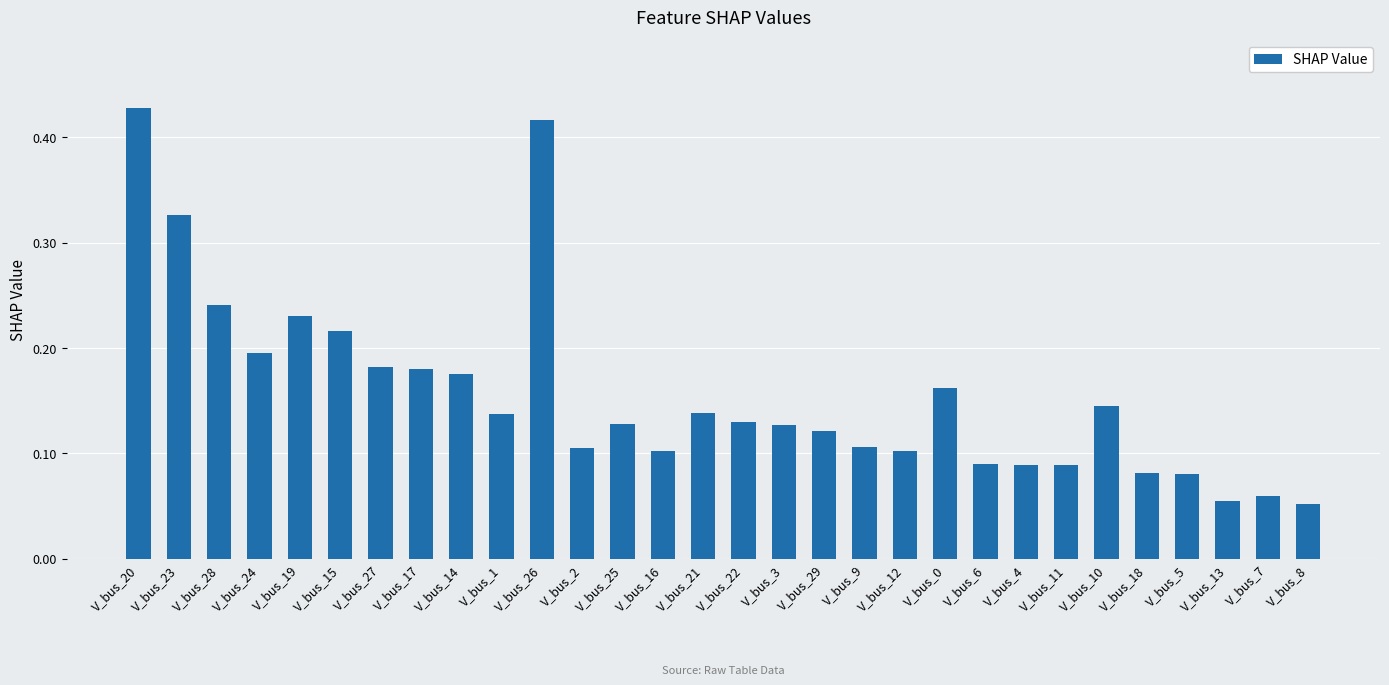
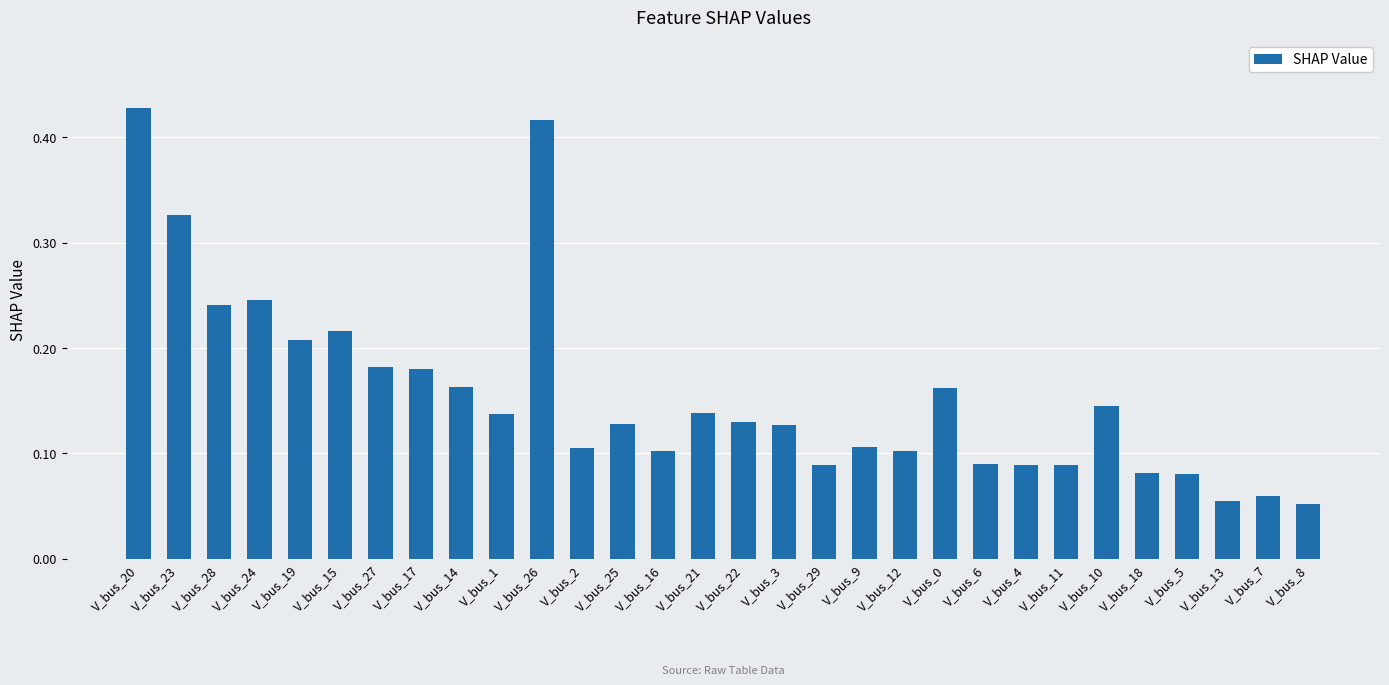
V_bus_24: 0.195 -> 0.245
V_bus_19: 0.230 -> 0.207
V_bus_14: 0.175 -> 0.163
V_bus_29: 0.121 -> 0.089
